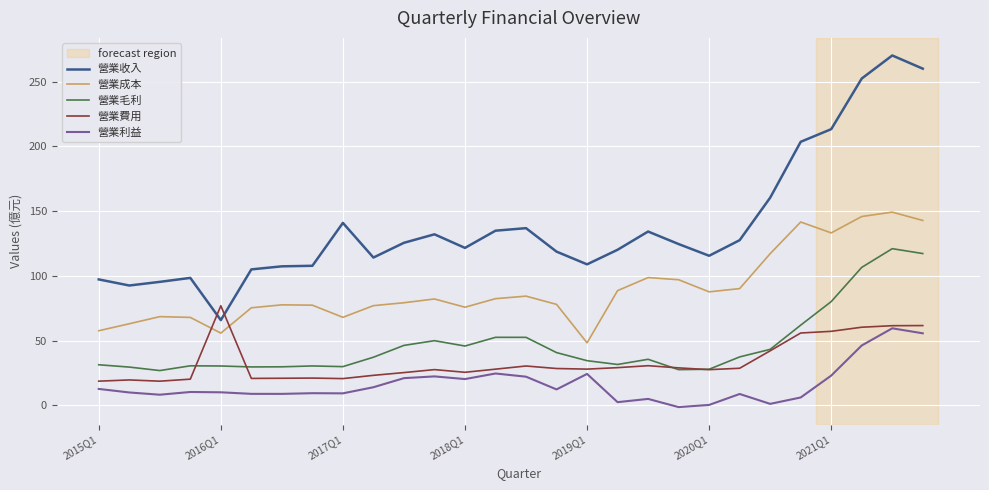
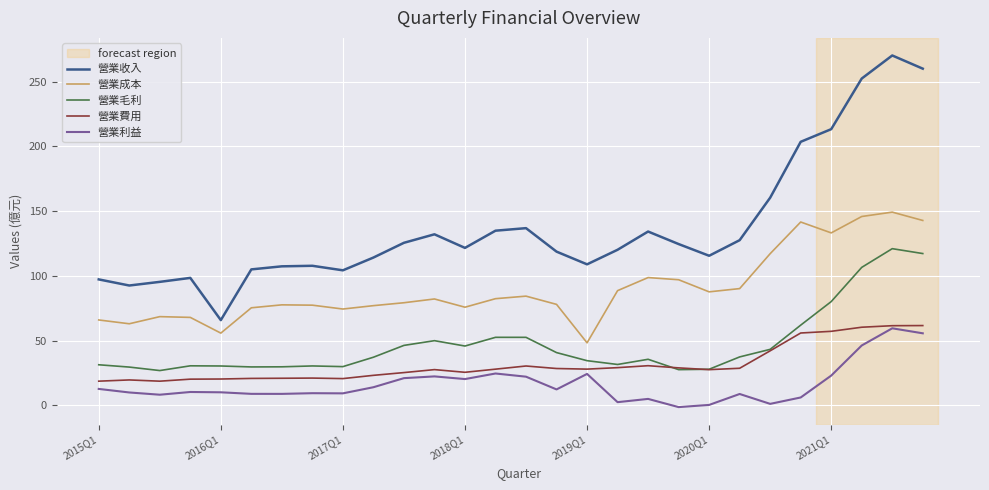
營業成本, 2015Q1: 58 -> 66
營業費用, 2016Q1: 77 -> 20
營業收入, 2017Q1: 141 -> 104
營業成本, 2017Q1: 68 -> 74
